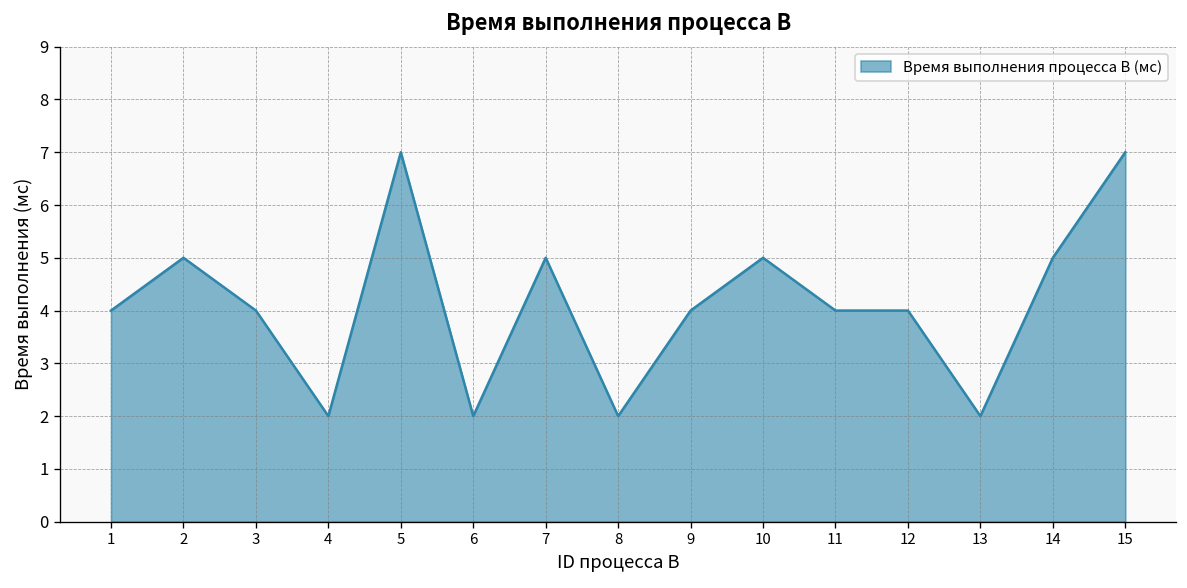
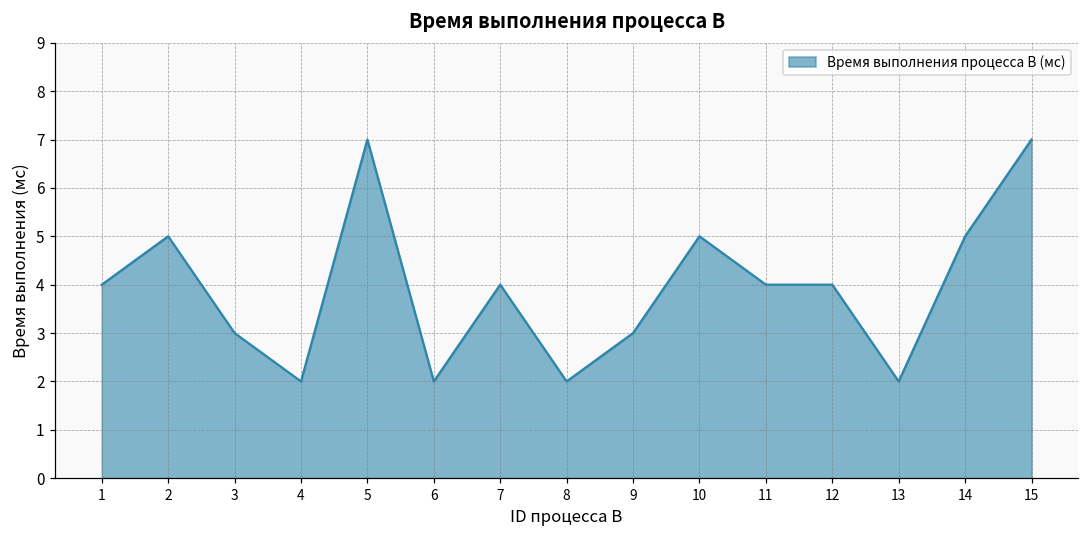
3: 4 -> 3
7: 5 -> 4
9: 4 -> 3
